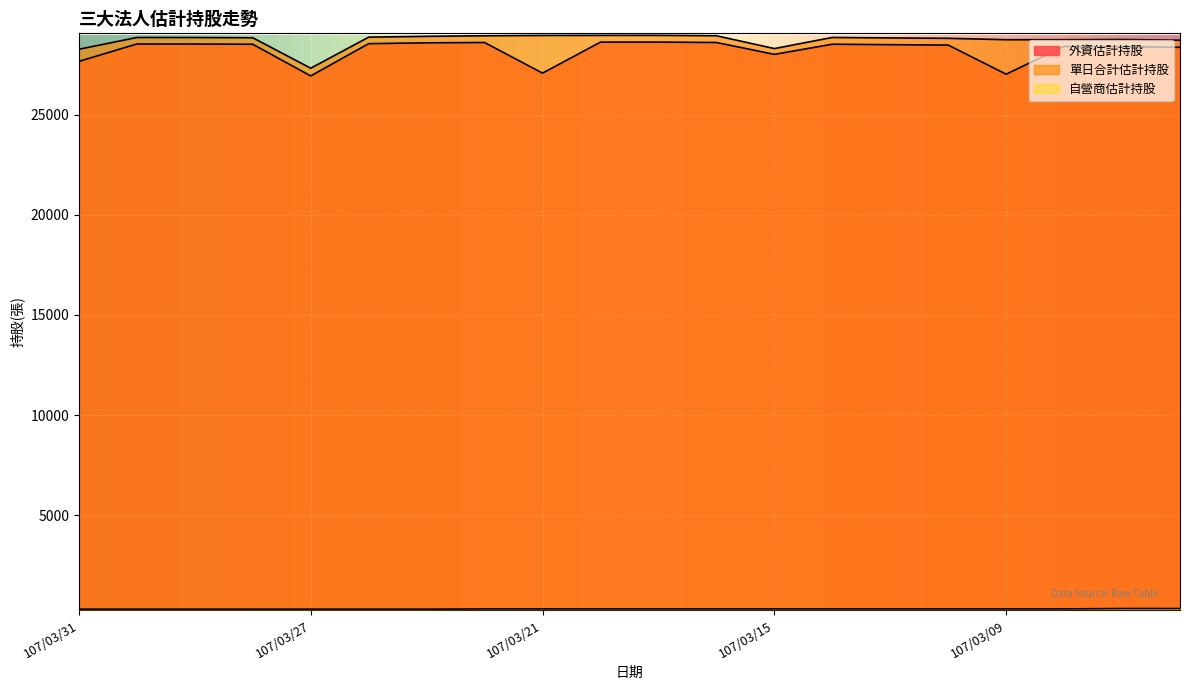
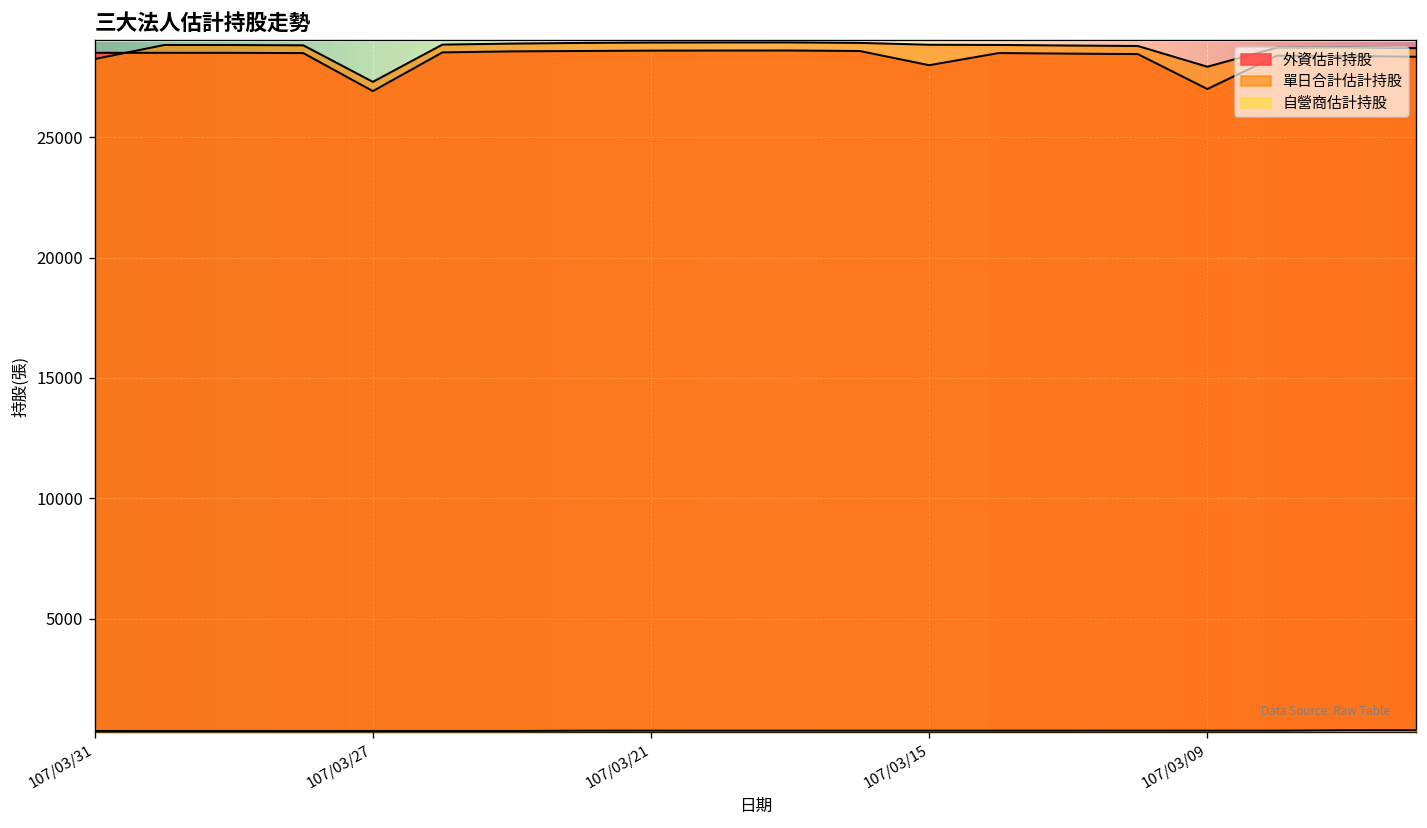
外資估計持股, 107/03/31: 27700 -> 28500
外資估計持股, 107/03/21: 27100 -> 28600
單日合計估計持股, 107/03/15: 28300 -> 28900
單日合計估計持股, 107/03/09: 28700 -> 27900
